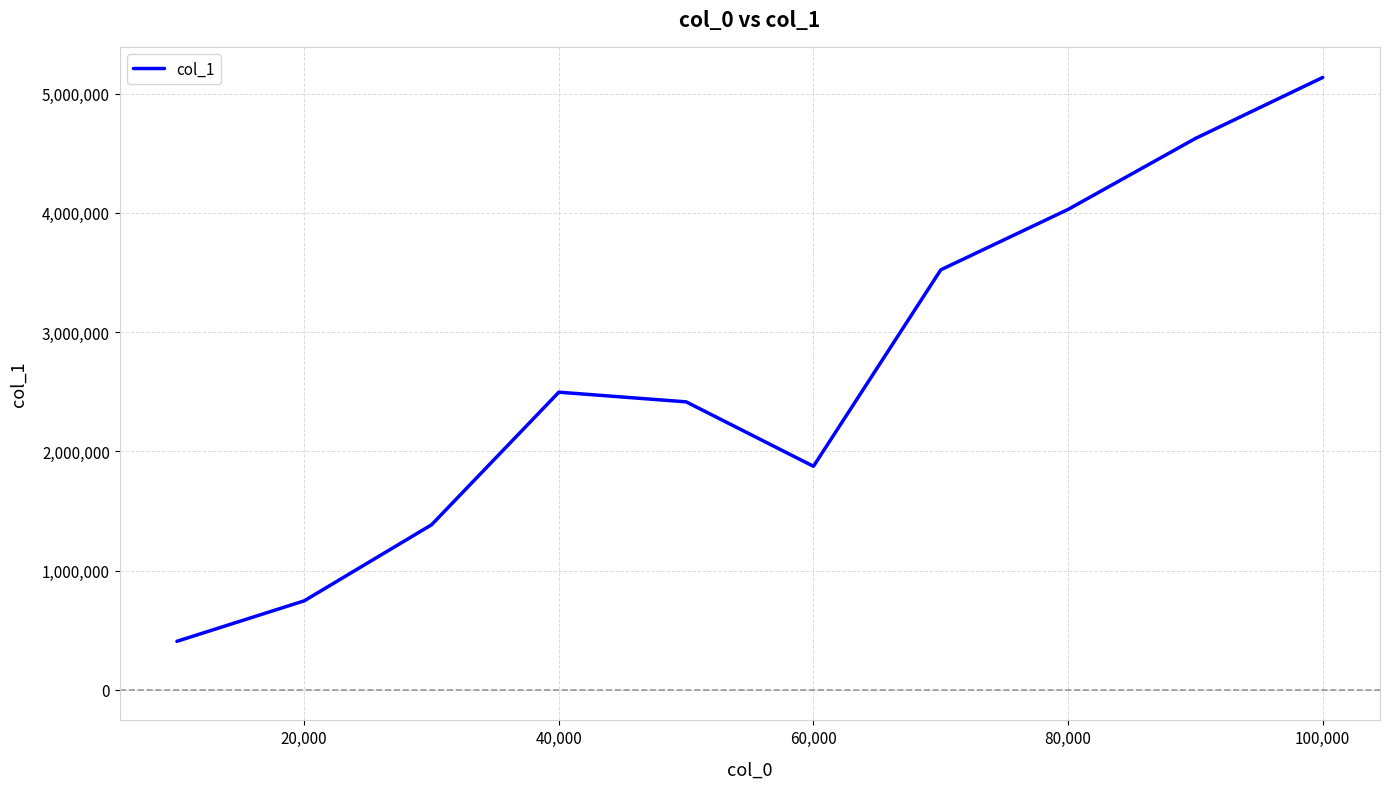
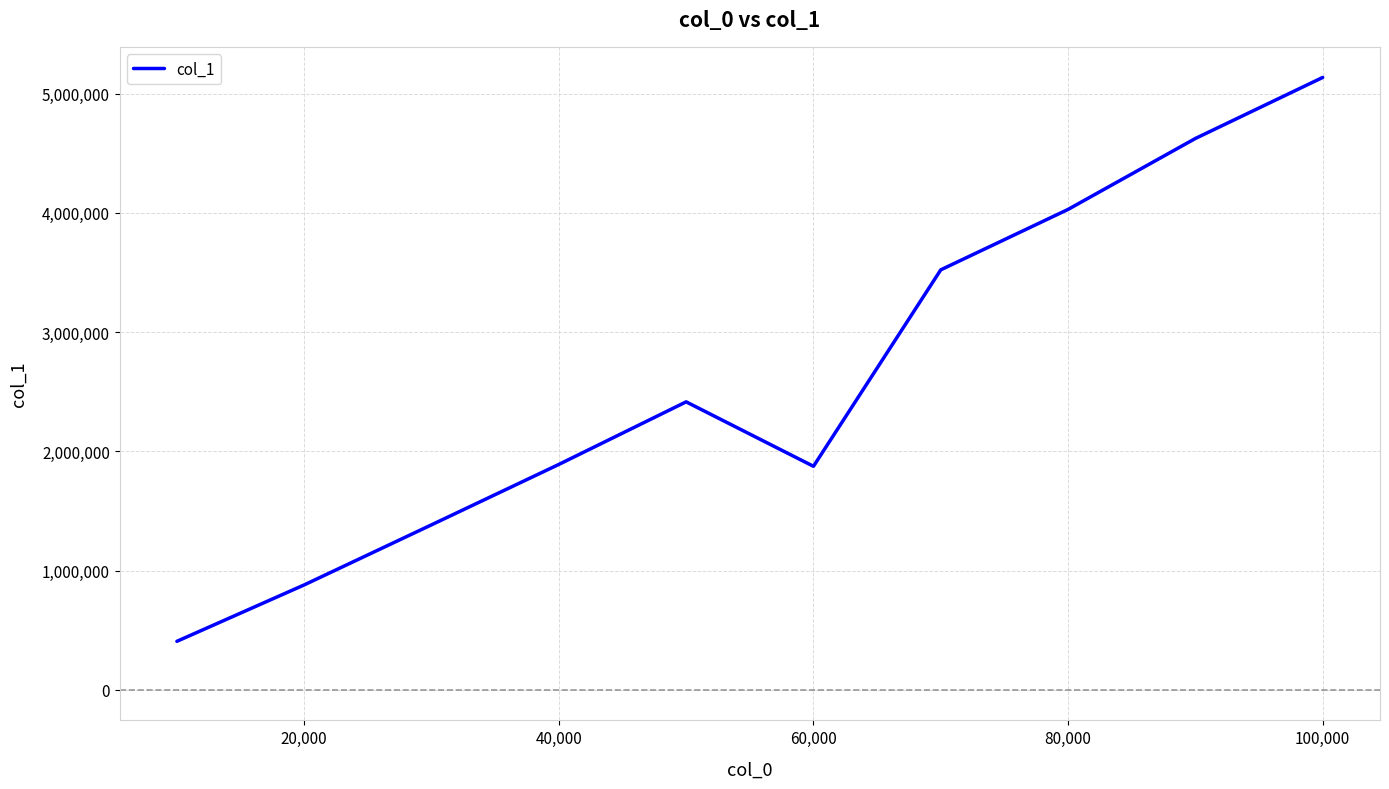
20,000: 750,000 -> 880,000
40,000: 2,500,000 -> 1,890,000
